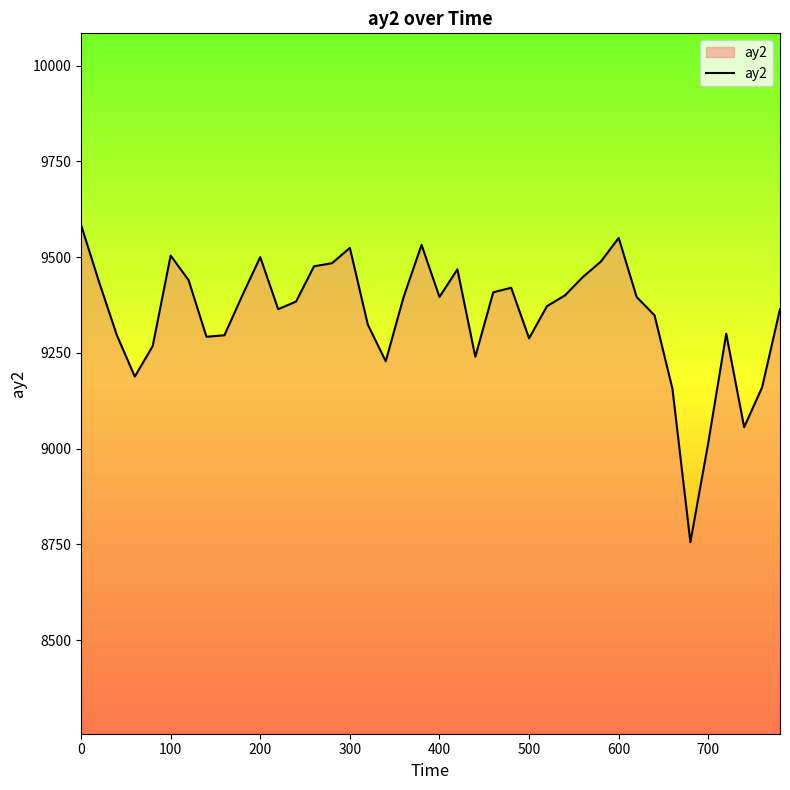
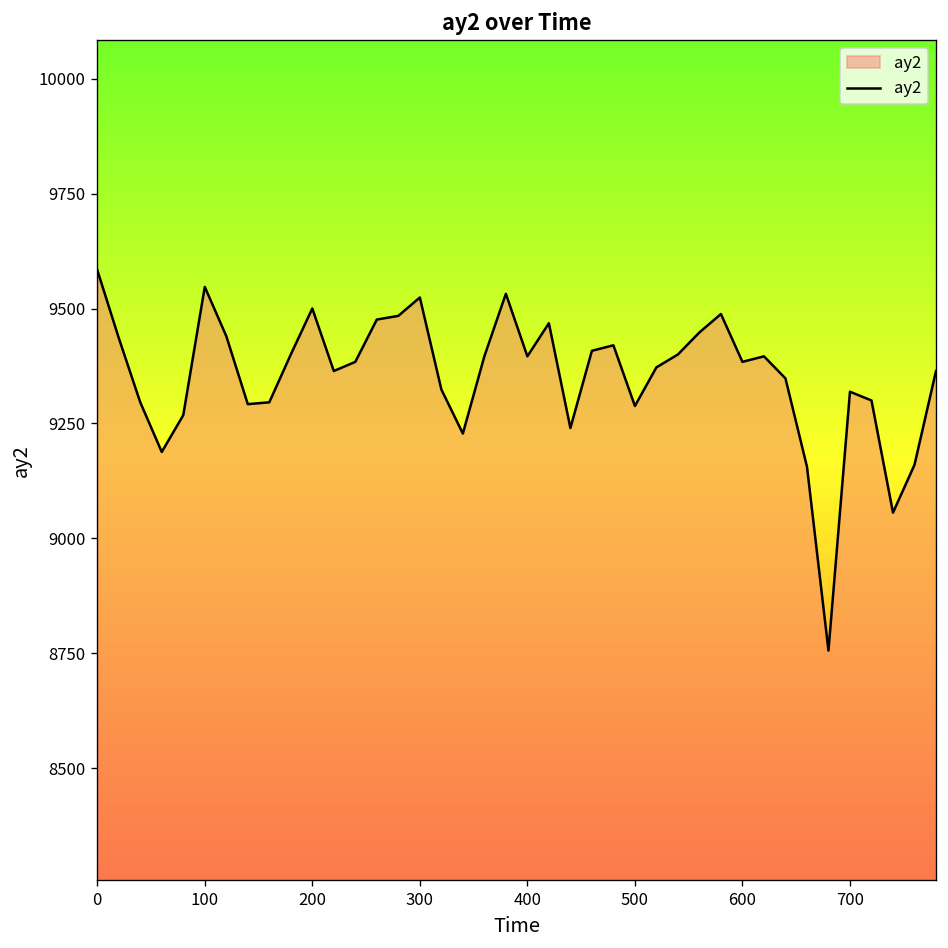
100: 9500 -> 9550
600: 9550 -> 9380
700: 9020 -> 9320
